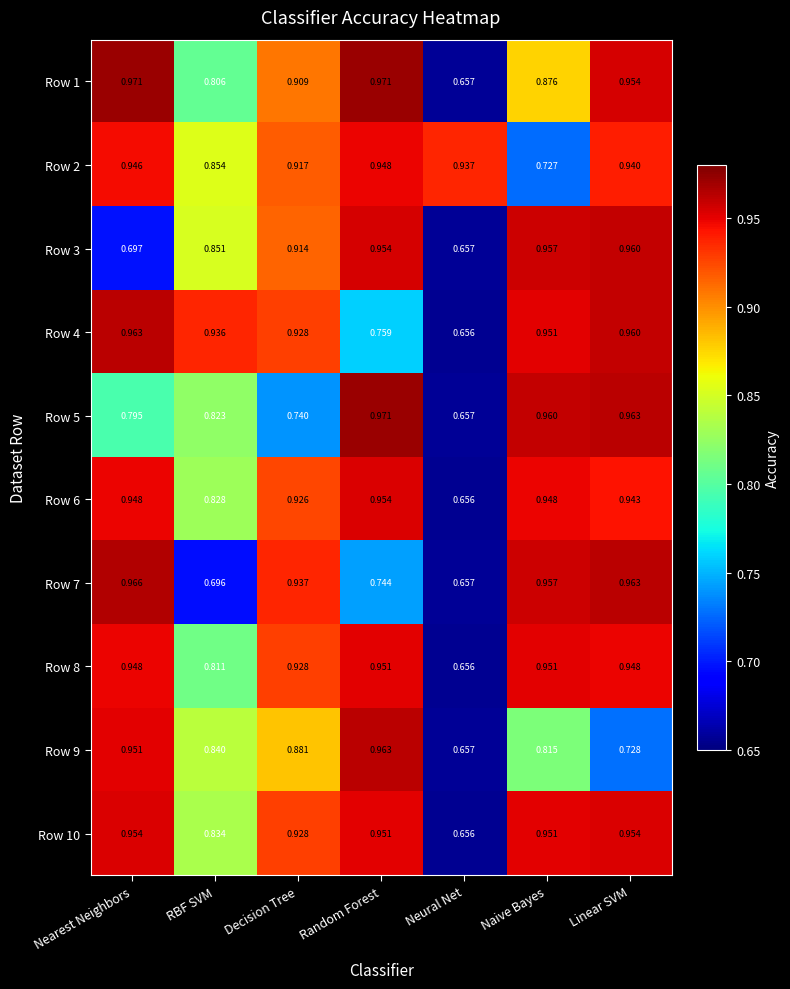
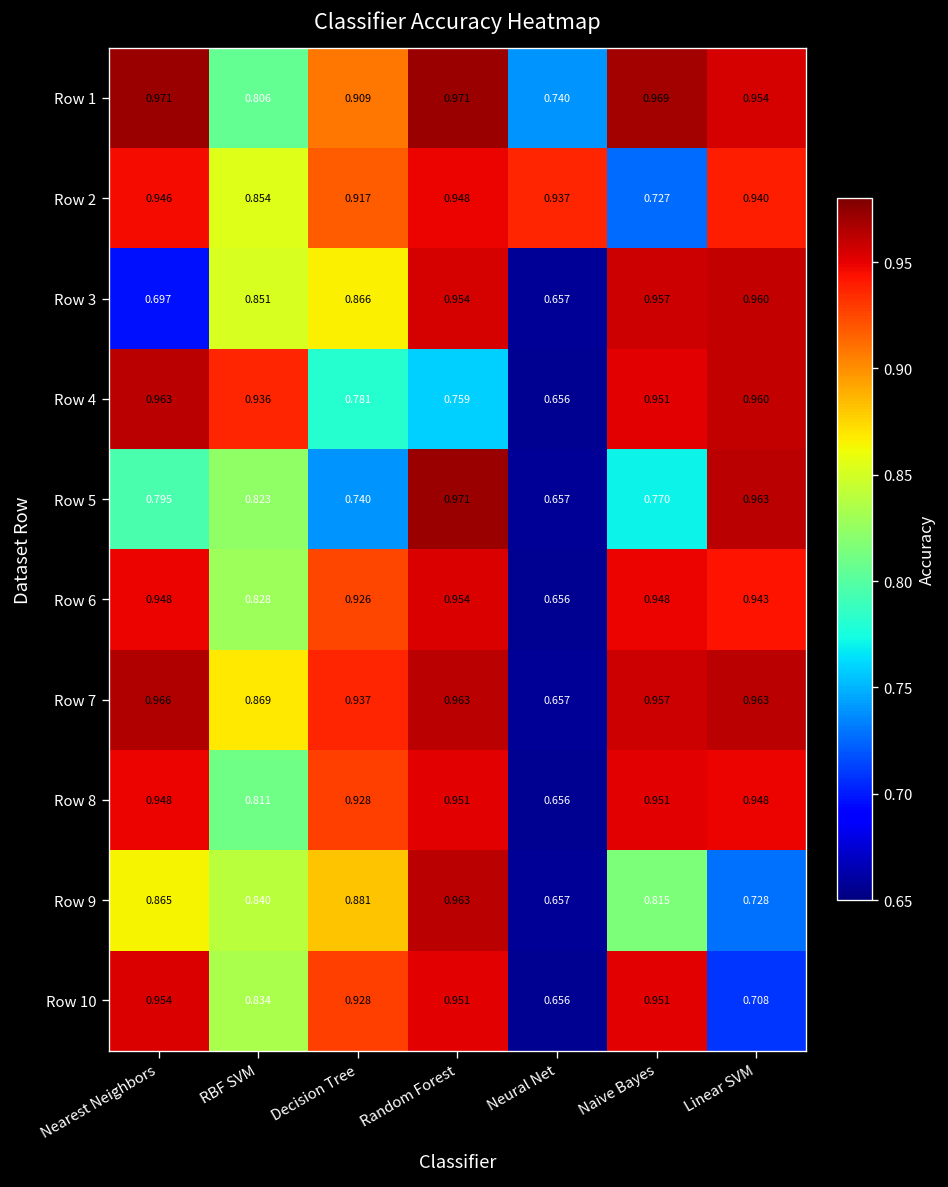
Row 1, Neural Net: 0.657 -> 0.740
Row 1, Naive Bayes: 0.876 -> 0.969
Row 3, Decision Tree: 0.914 -> 0.866
Row 4, Decision Tree: 0.928 -> 0.781
Row 5, Naive Bayes: 0.960 -> 0.770
Row 7, RBF SVM: 0.696 -> 0.869
Row 7, Random Forest: 0.744 -> 0.963
Row 9, Nearest Neighbors: 0.951 -> 0.865
Row 10, Linear SVM: 0.954 -> 0.708
